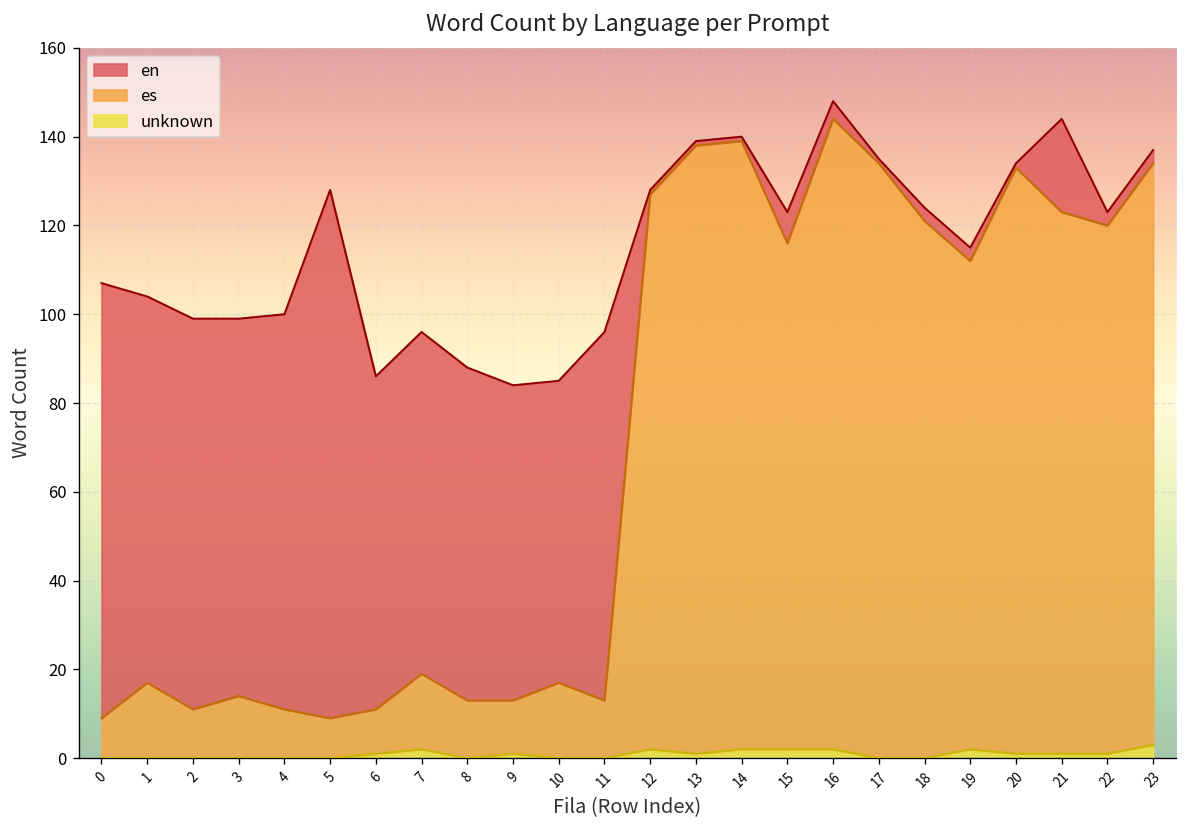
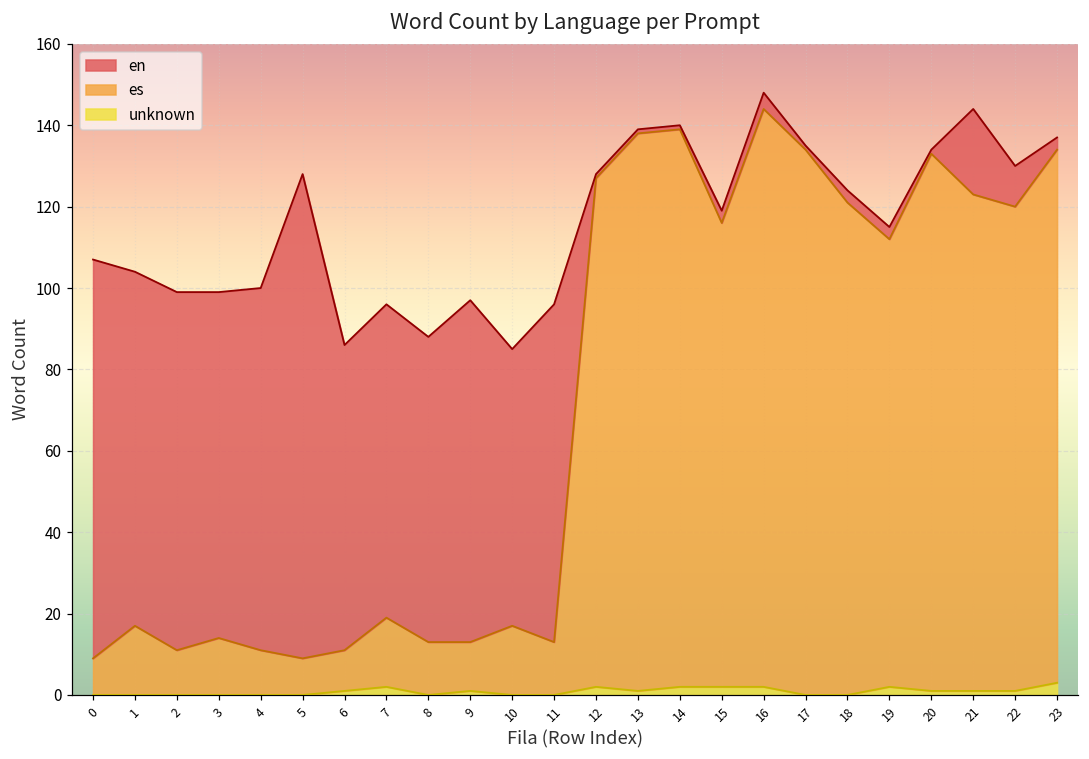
en, 9: 71 -> 84
en, 15: 7 -> 3
en, 22: 3 -> 10
